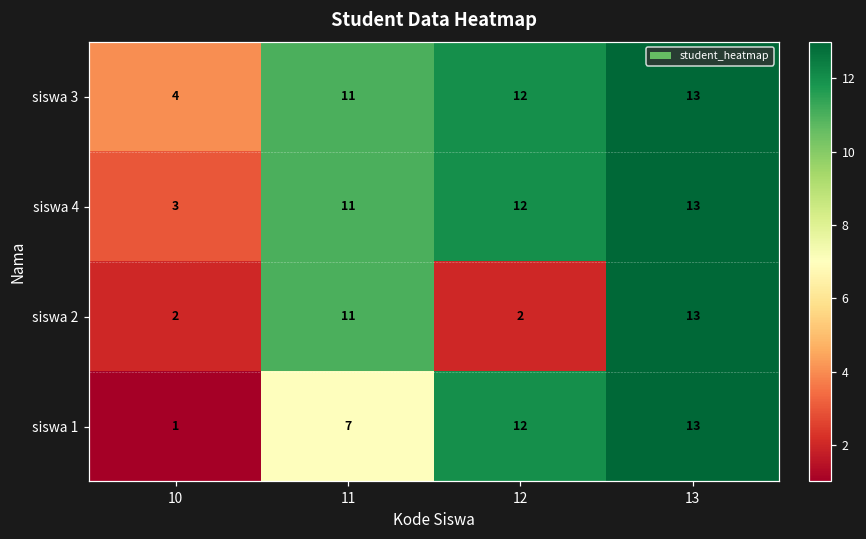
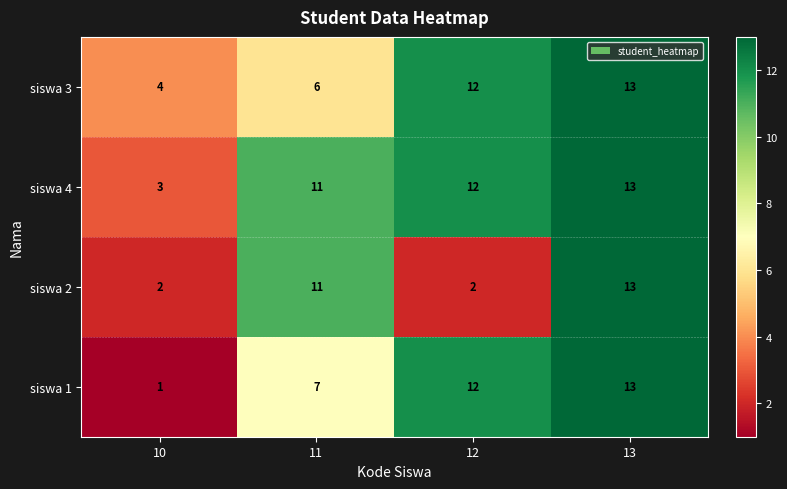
siswa 3, 11: 11 -> 6
